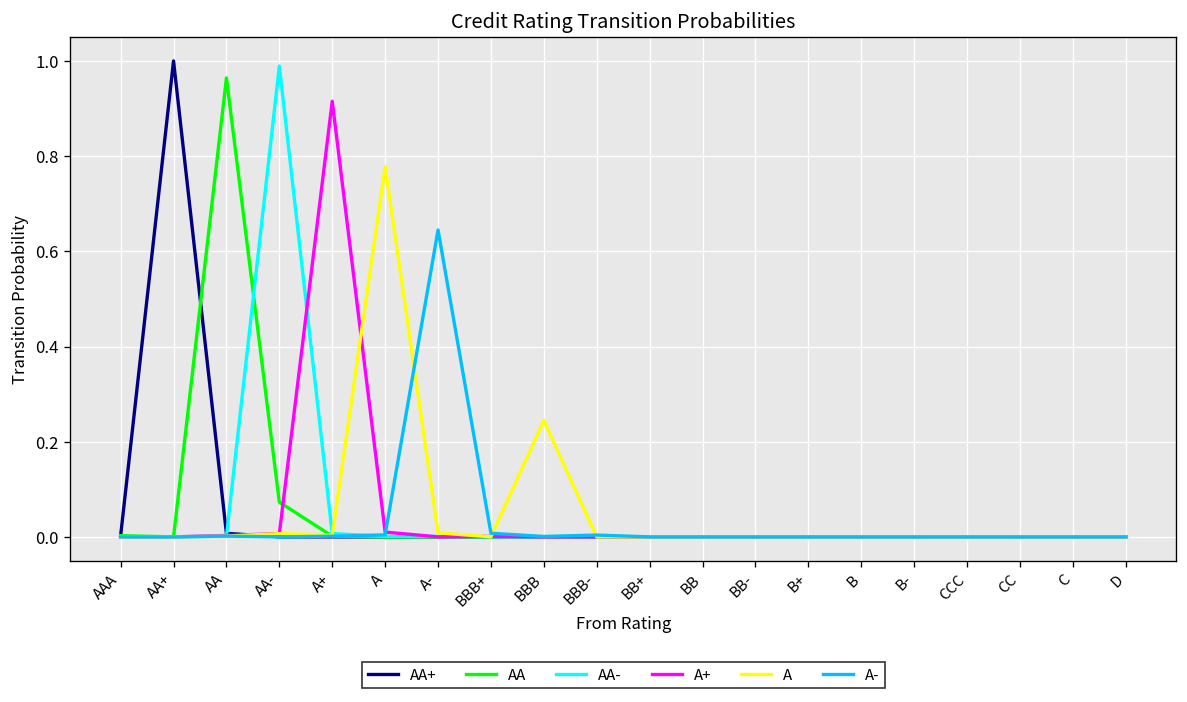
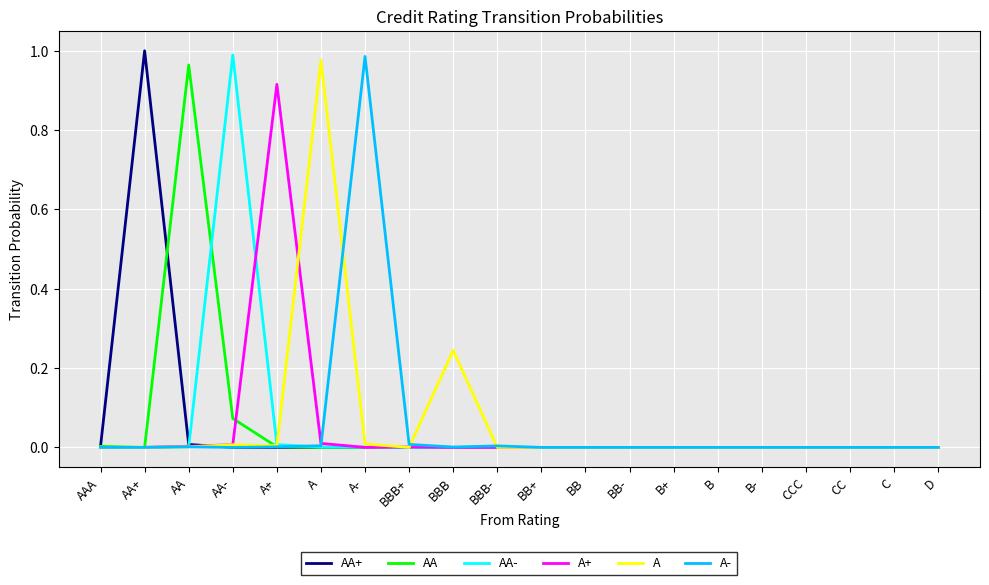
A, A: 0.78 -> 0.98
A-, A-: 0.64 -> 0.99
